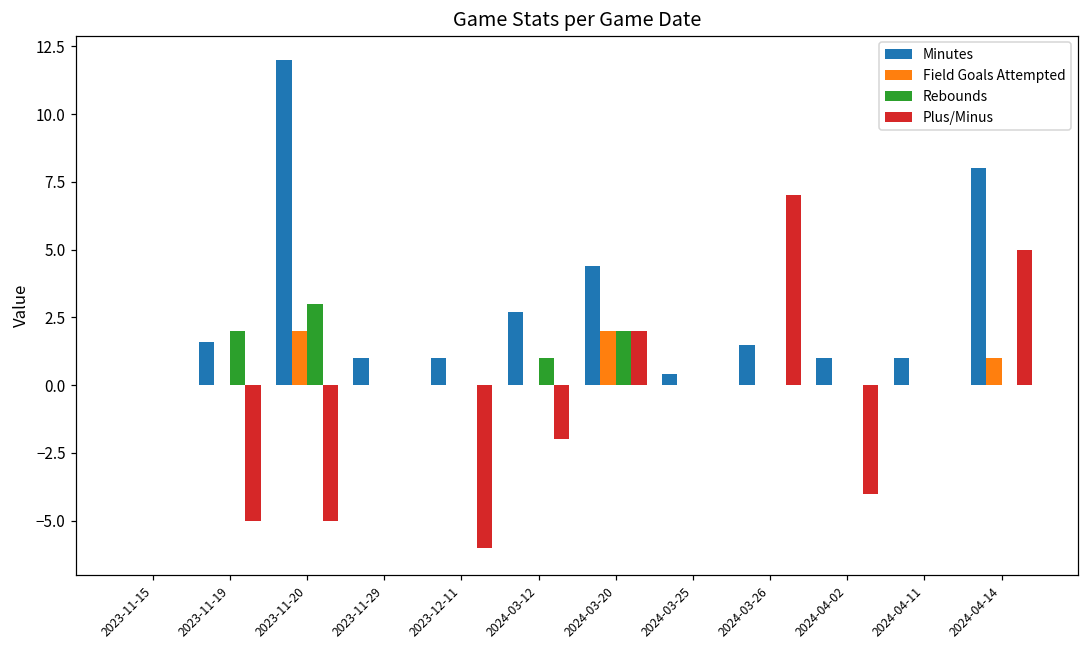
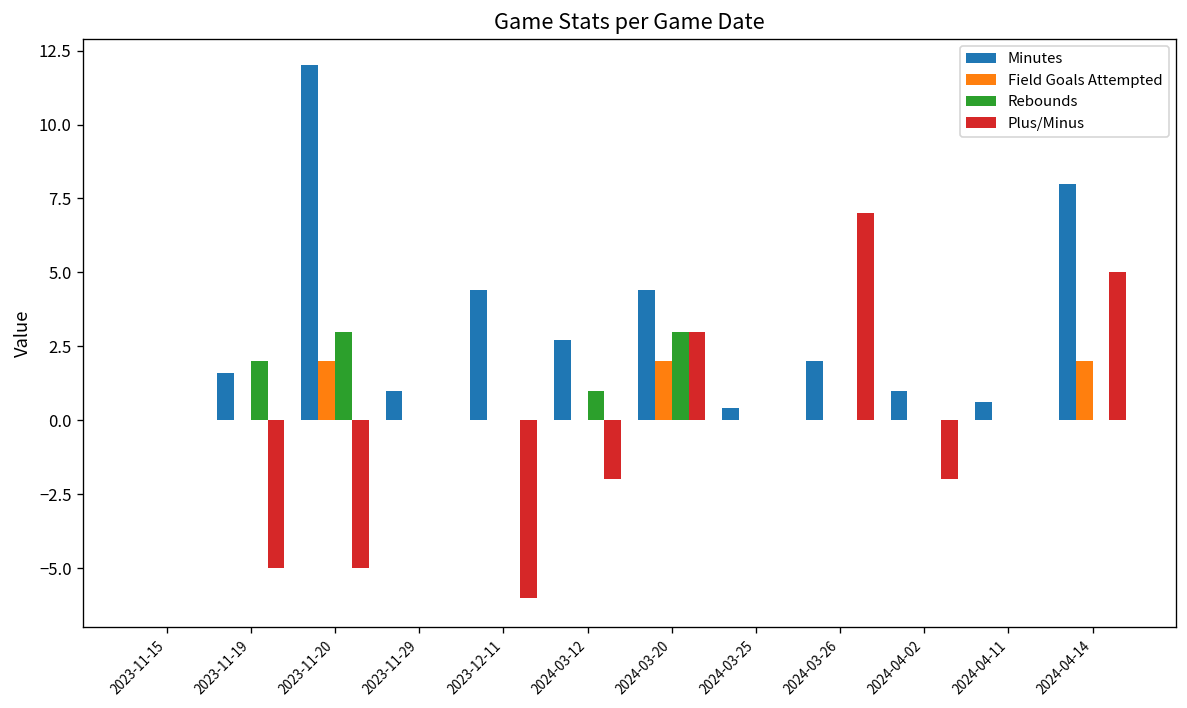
Minutes, 2023-12-11: 1.0 -> 4.4
Rebounds, 2024-03-20: 2 -> 3
Plus/Minus, 2024-03-20: 2 -> 3
Minutes, 2024-03-26: 1.5 -> 2.0
Plus/Minus, 2024-04-02: -4 -> -2
Minutes, 2024-04-11: 1.0 -> 0.6
Field Goals Attempted, 2024-04-14: 1 -> 2
